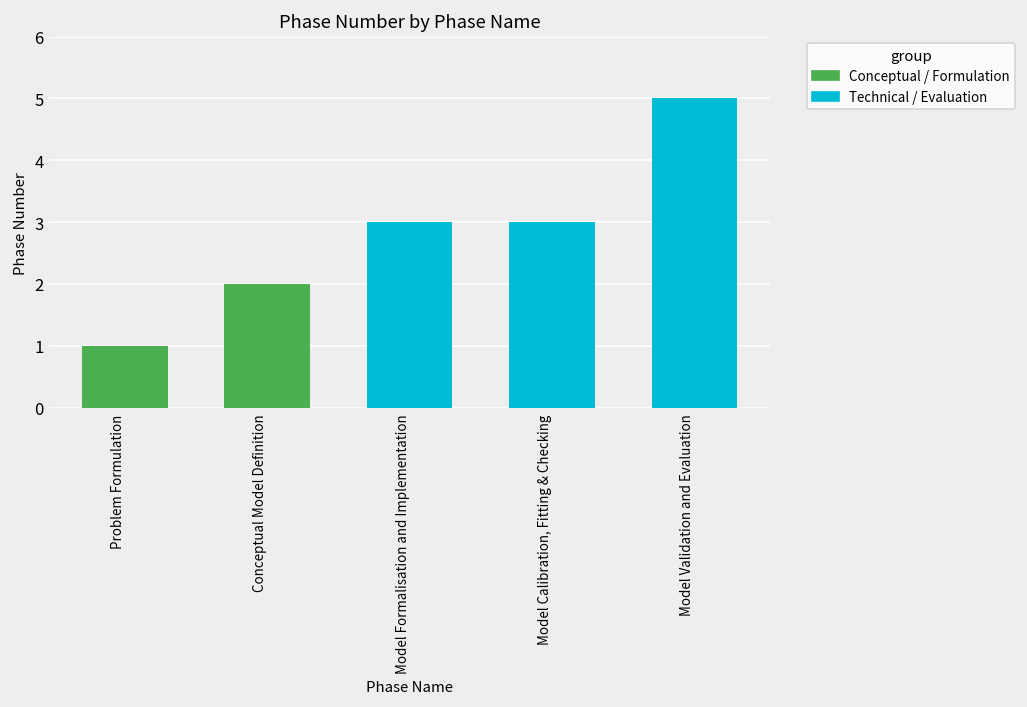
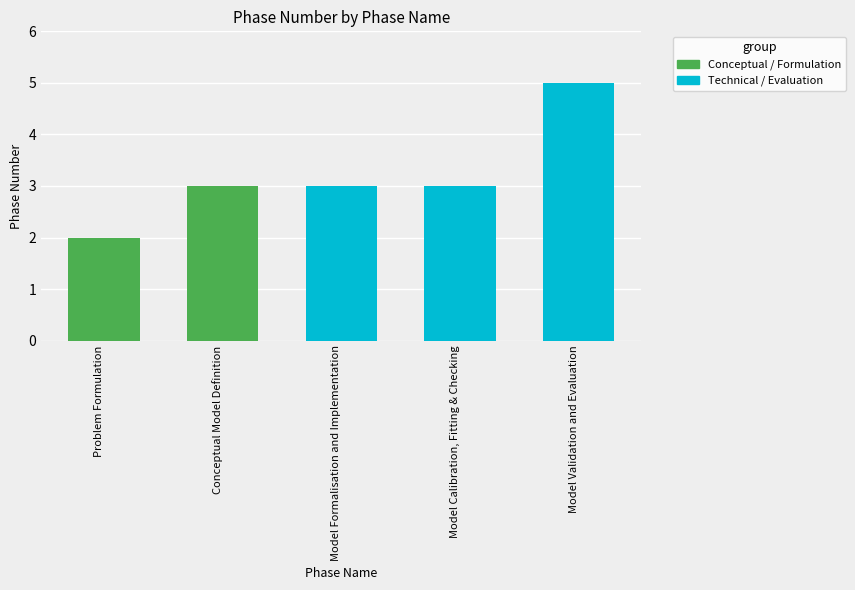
Problem Formulation: 1 -> 2
Conceptual Model Definition: 2 -> 3
